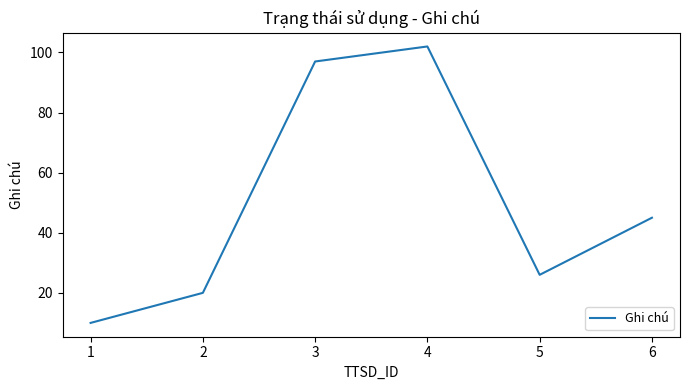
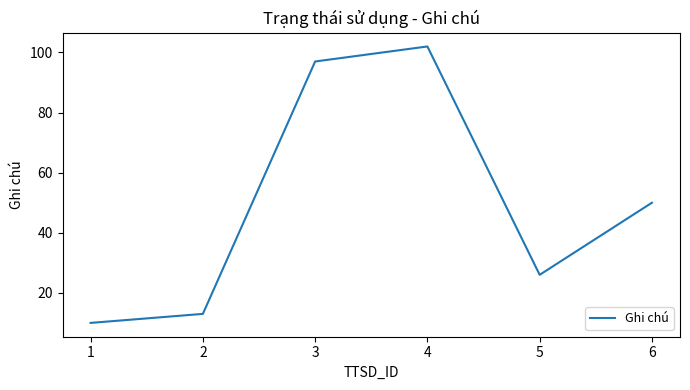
2: 20 -> 13
6: 45 -> 50
